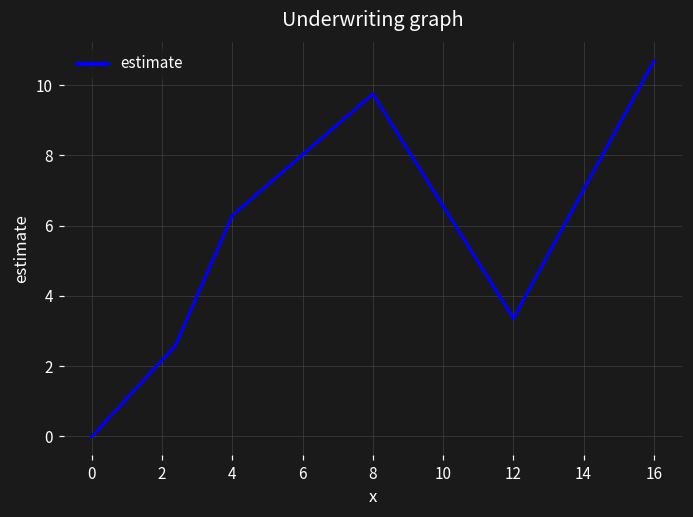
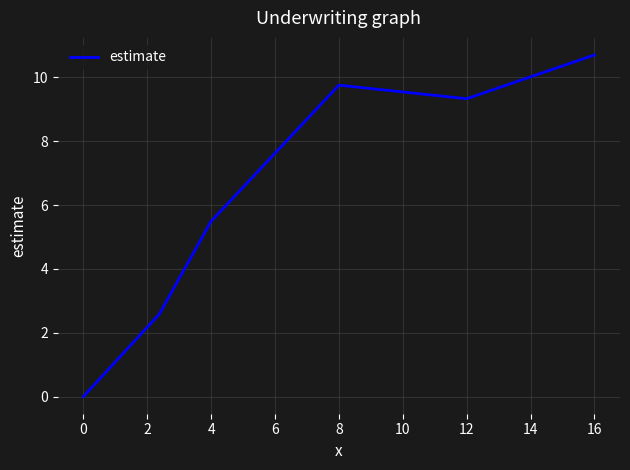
4: 6.3 -> 5.5
12: 3.4 -> 9.3
